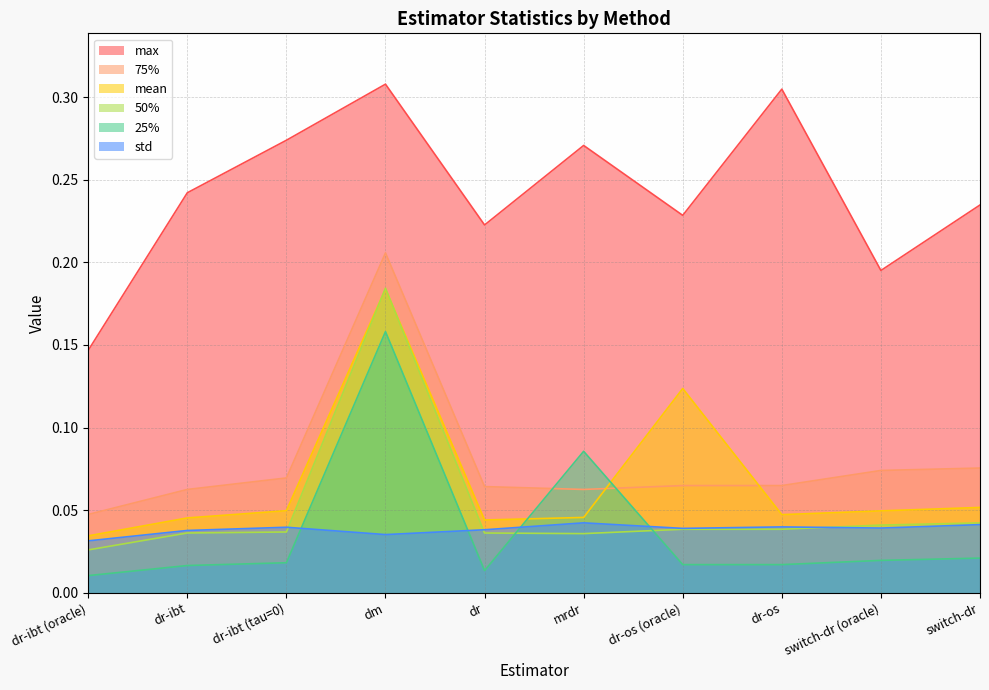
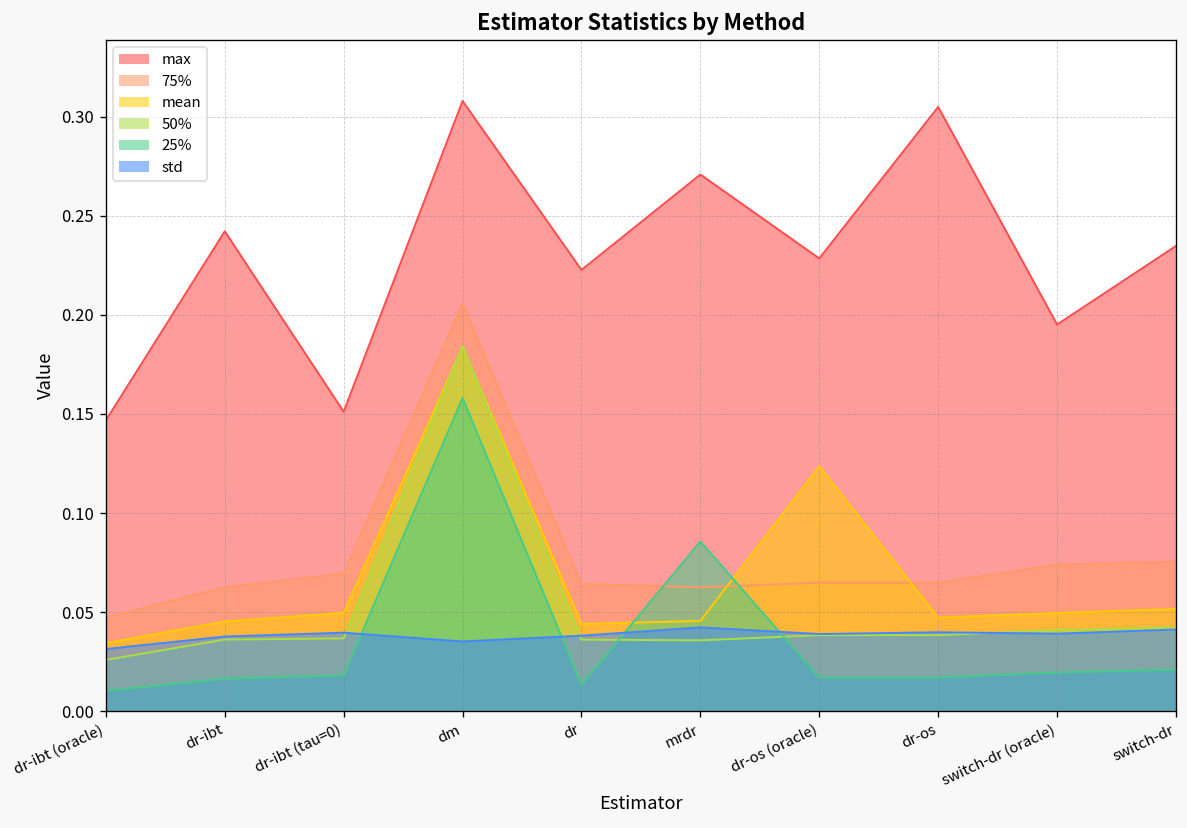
max, dr-ibt (tau=0): 0.274 -> 0.151
